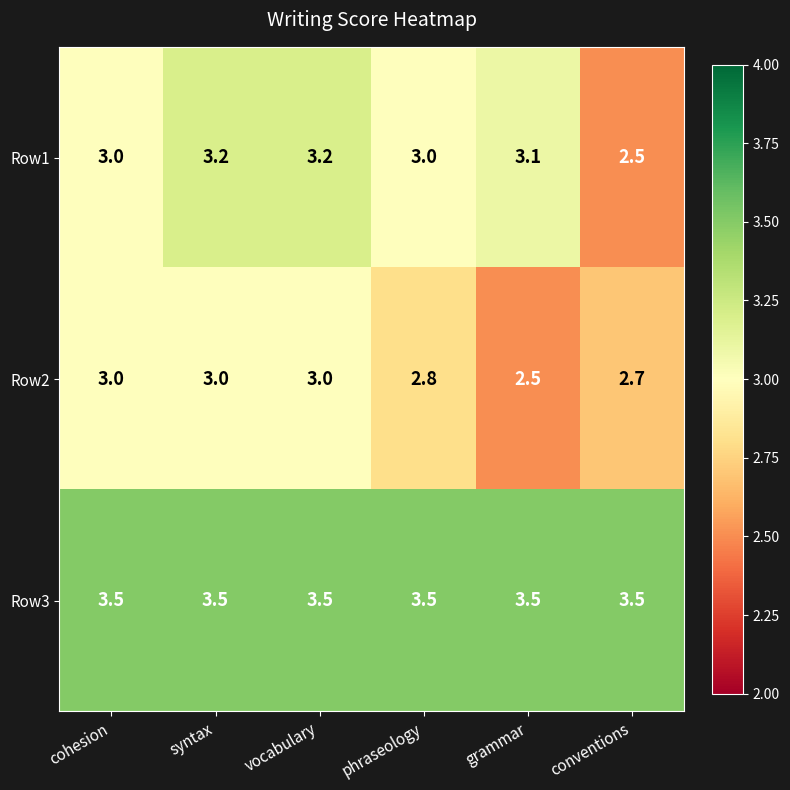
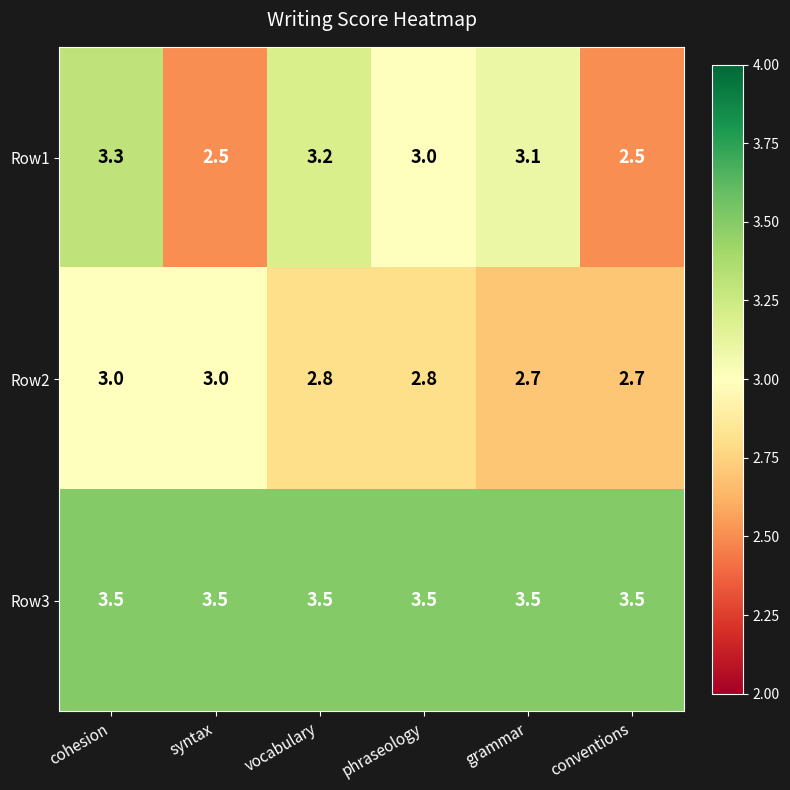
Row1, cohesion: 3.0 -> 3.3
Row1, syntax: 3.2 -> 2.5
Row2, vocabulary: 3.0 -> 2.8
Row2, grammar: 2.5 -> 2.7
